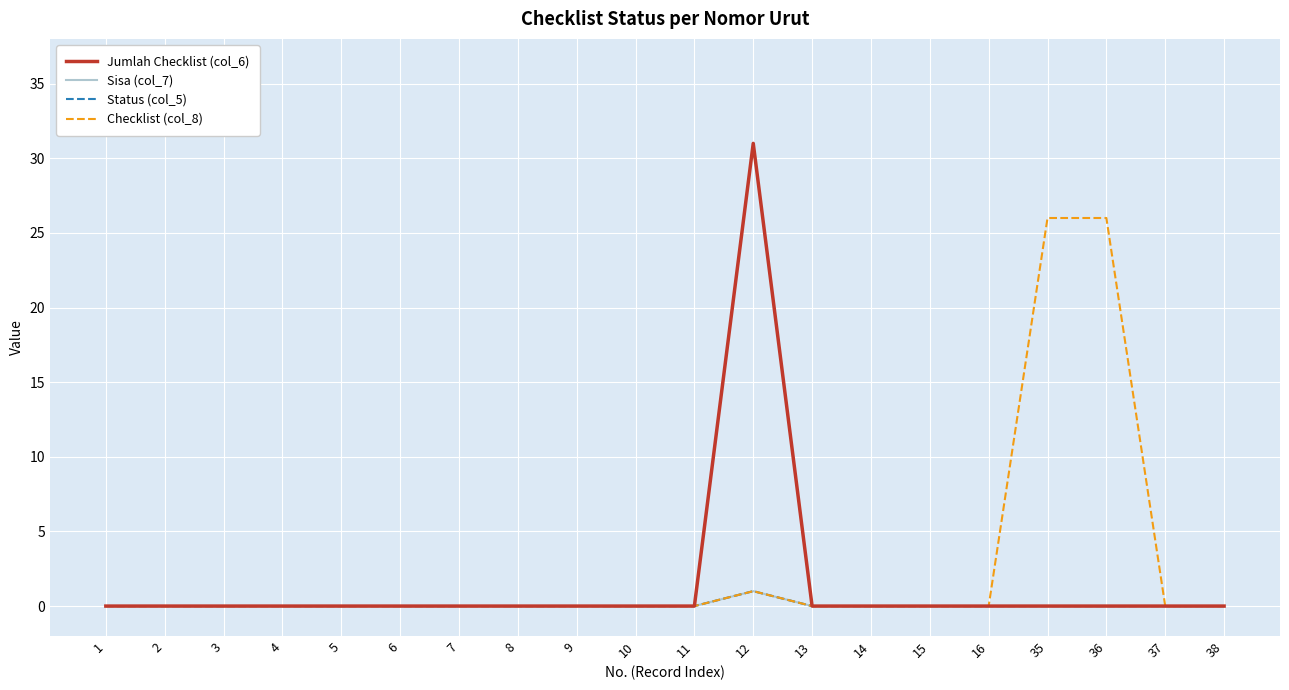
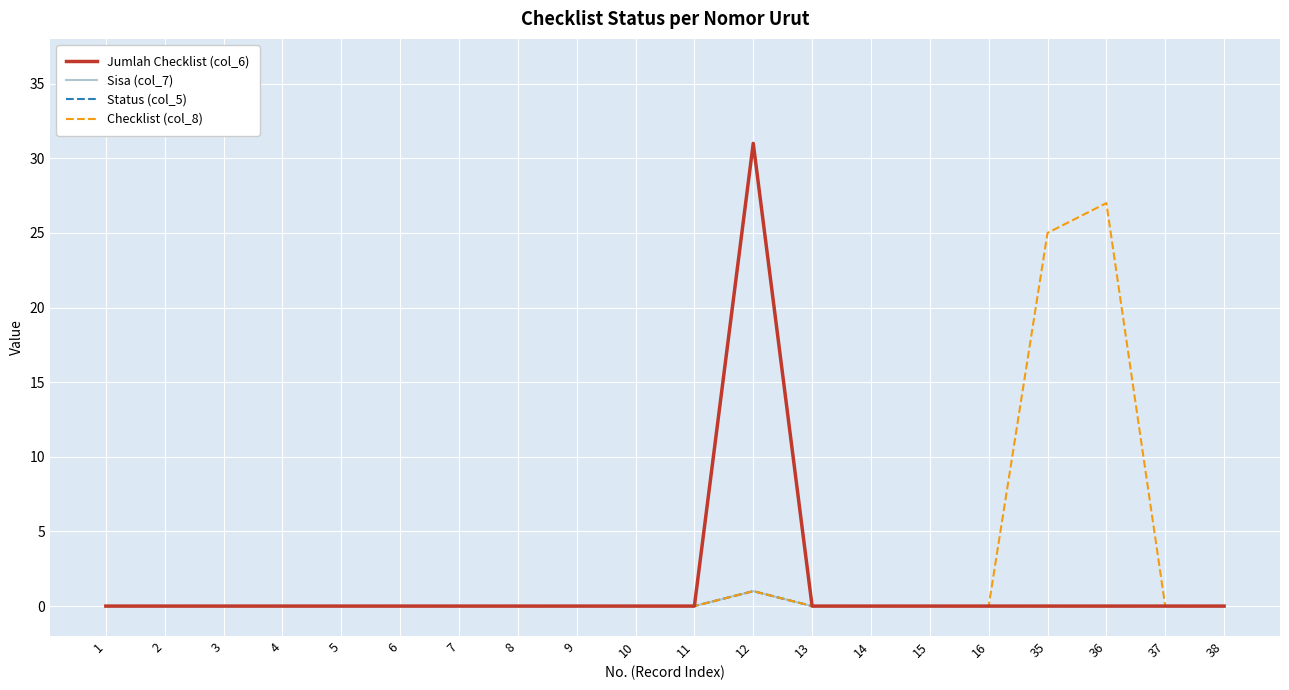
Checklist (col_8), 35: 26 -> 25
Checklist (col_8), 36: 26 -> 27
